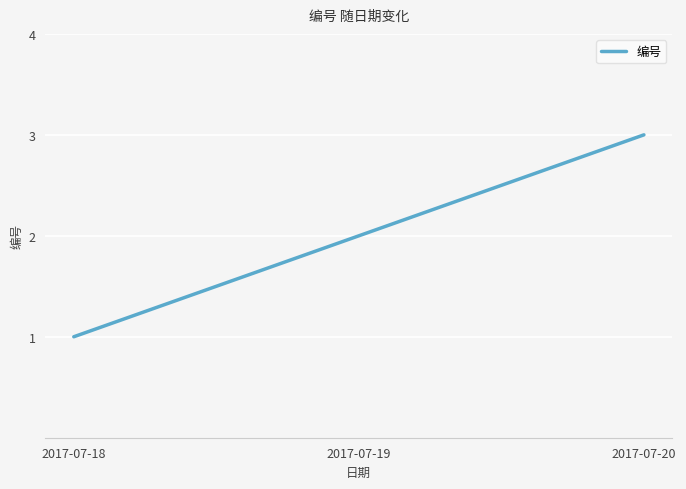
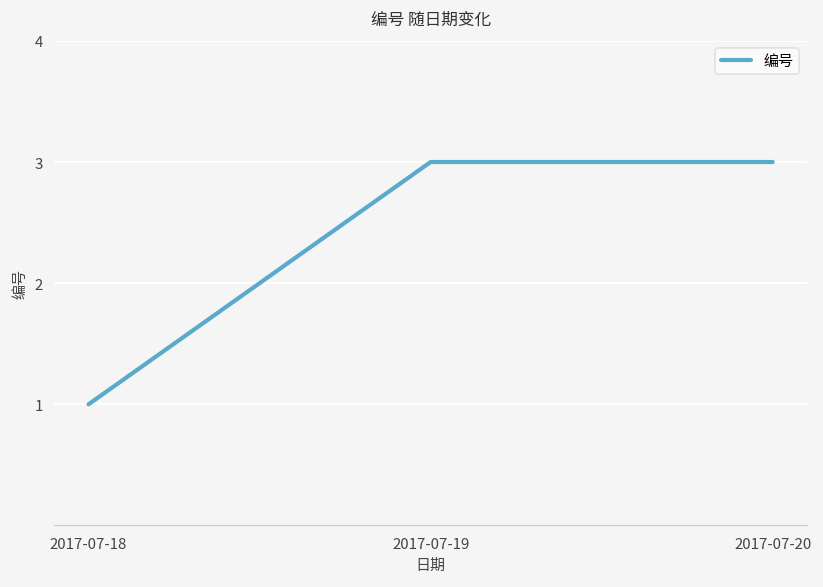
2017-07-19: 2 -> 3
